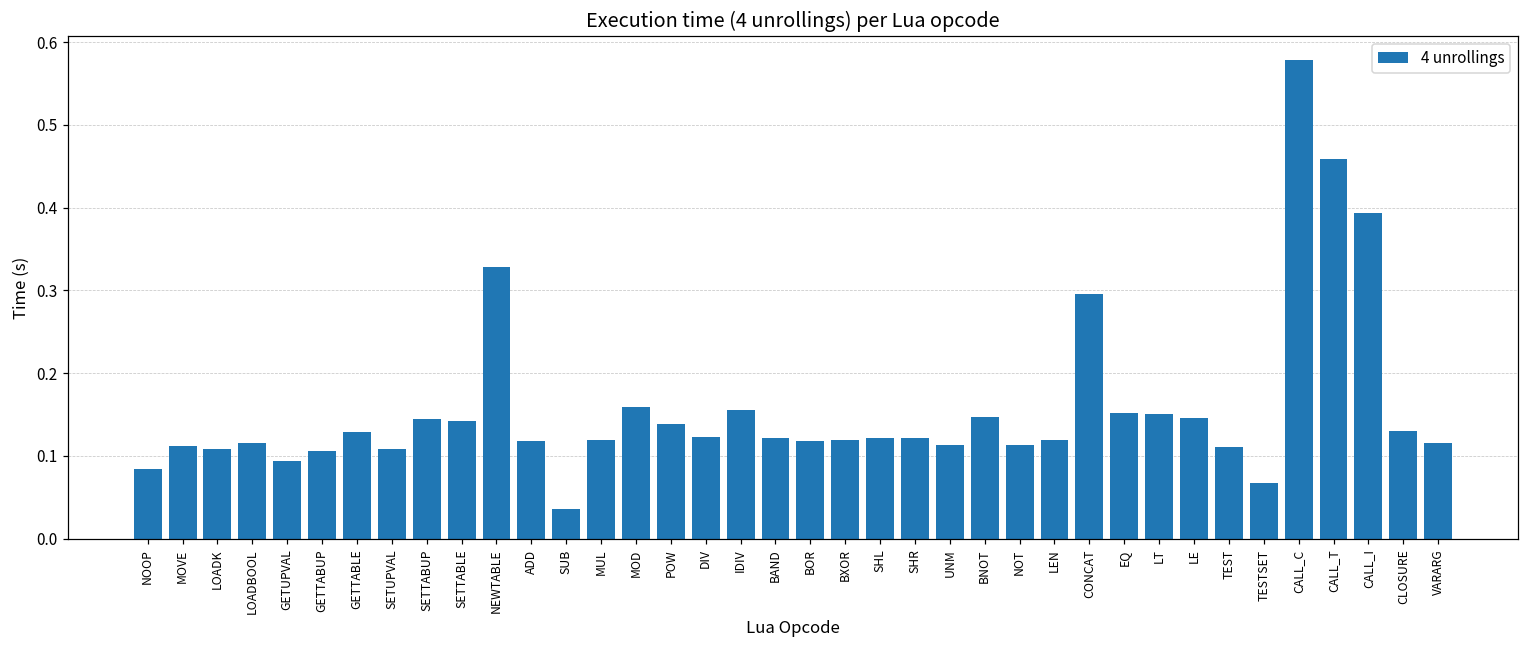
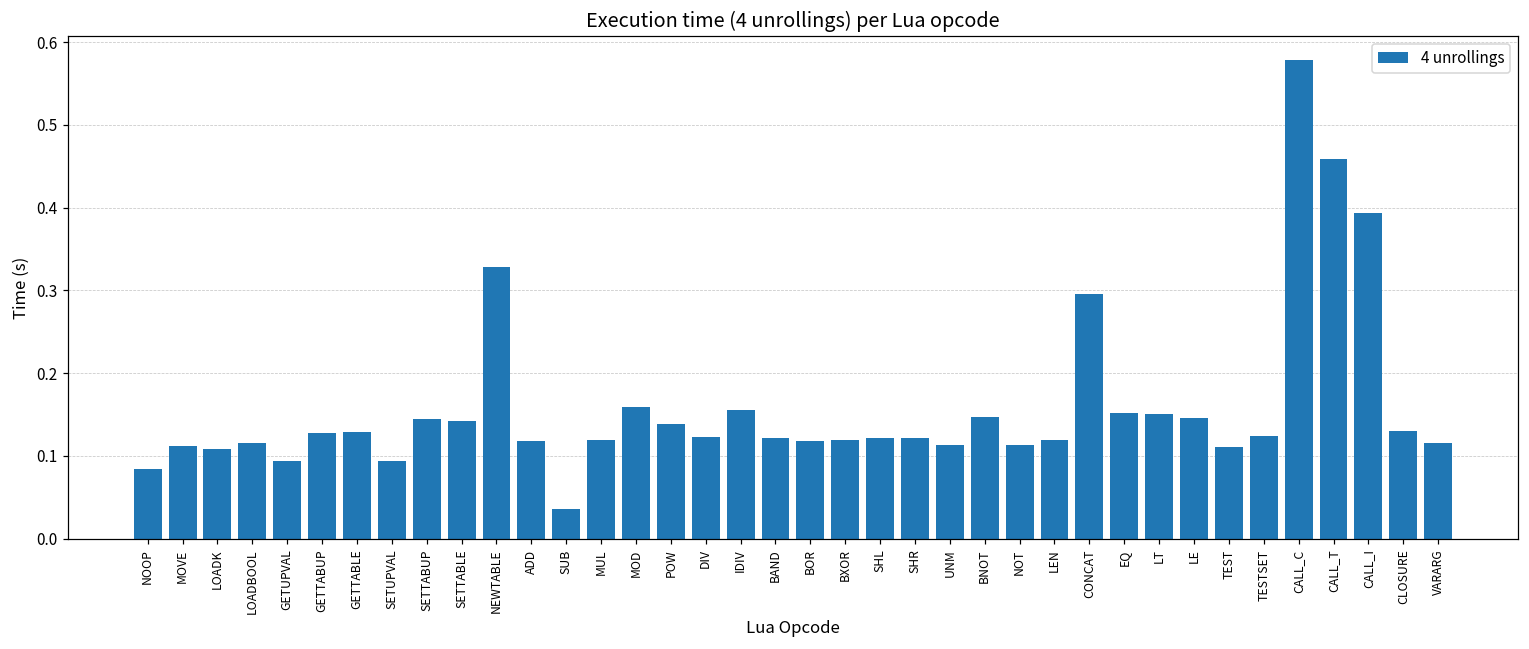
GETTABUP: 0.11 -> 0.13
SETUPVAL: 0.11 -> 0.09
TESTSET: 0.07 -> 0.12
